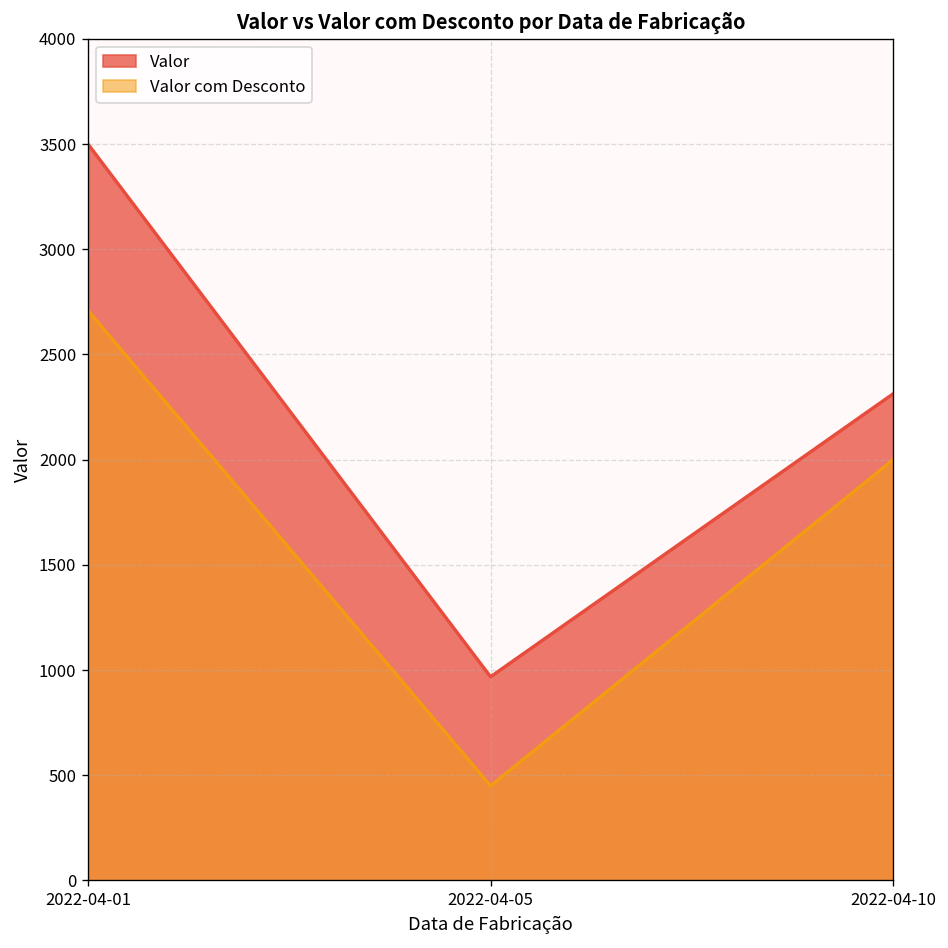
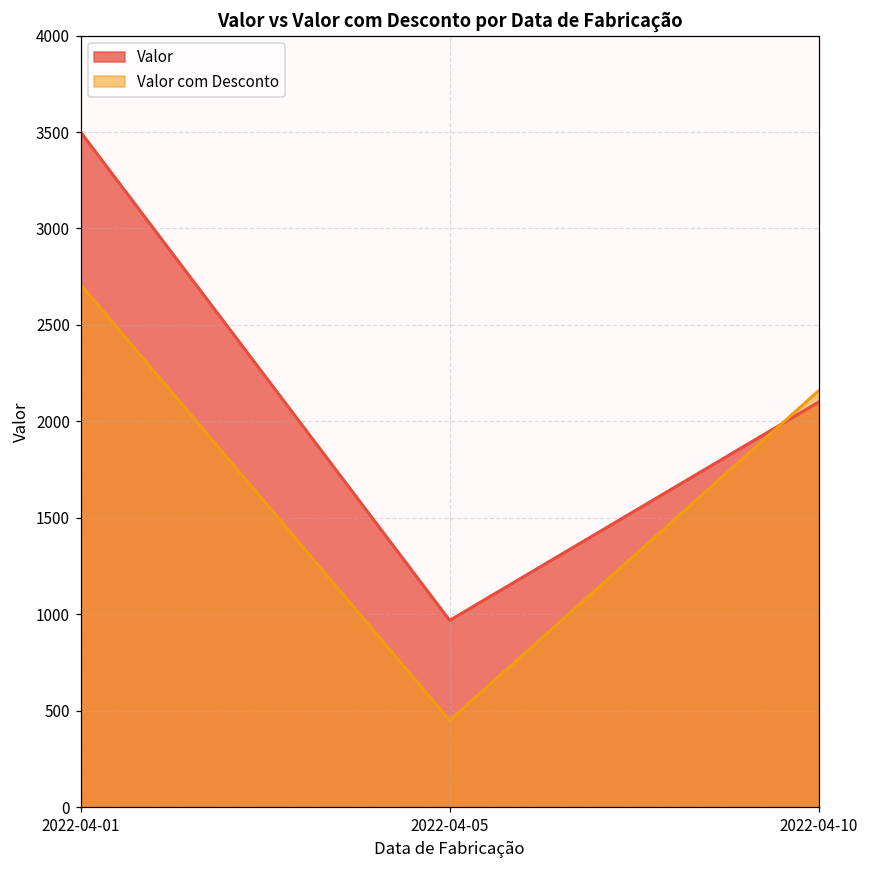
Valor, 2022-04-10: 2310 -> 2100
Valor com Desconto, 2022-04-10: 2000 -> 2160
